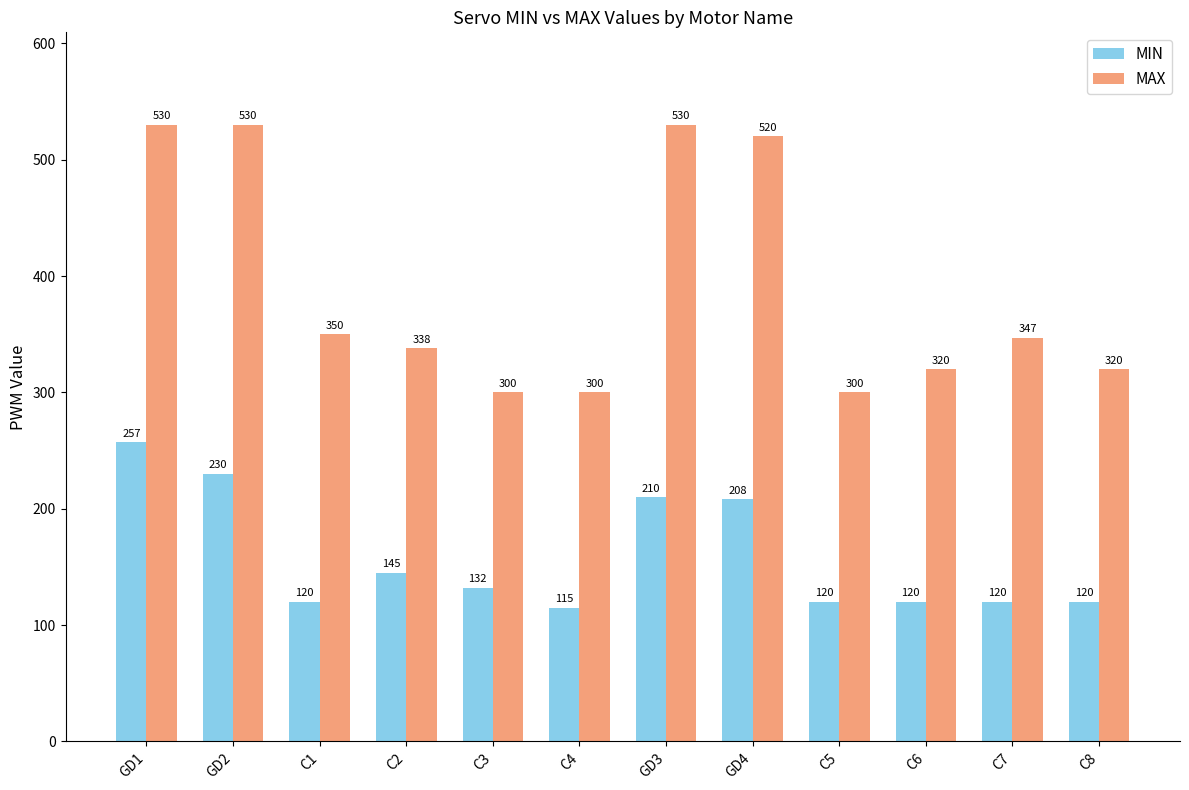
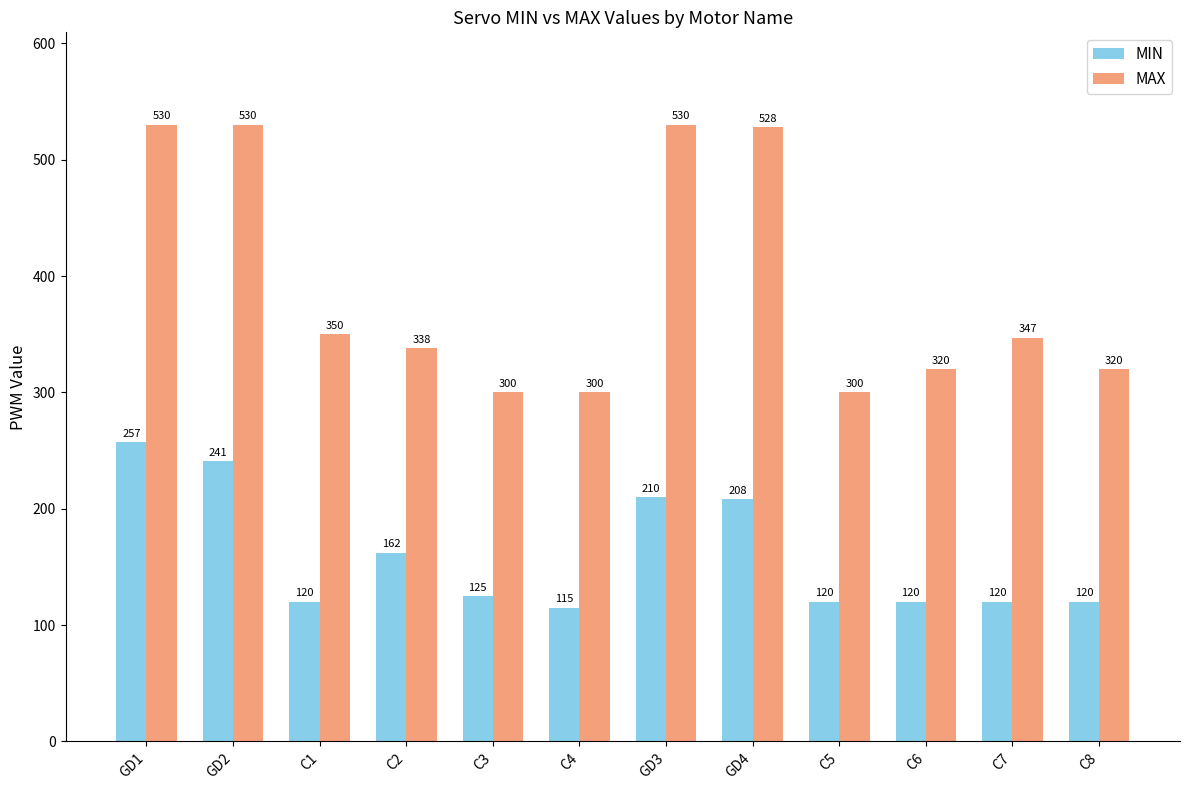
MIN, GD2: 230 -> 241
MIN, C2: 145 -> 162
MIN, C3: 132 -> 125
MAX, GD4: 520 -> 528
